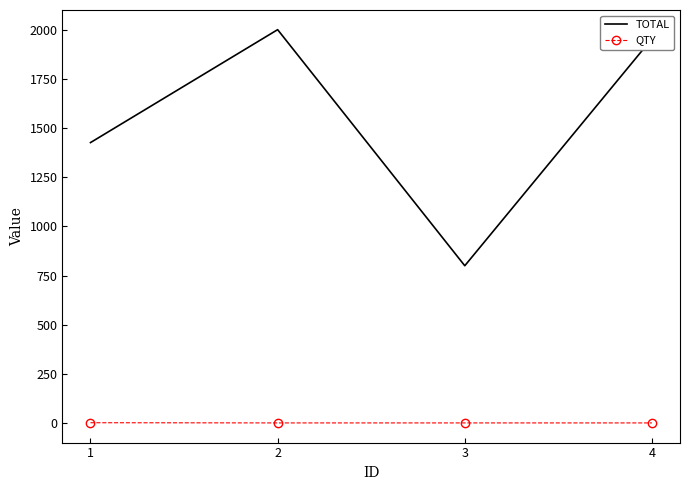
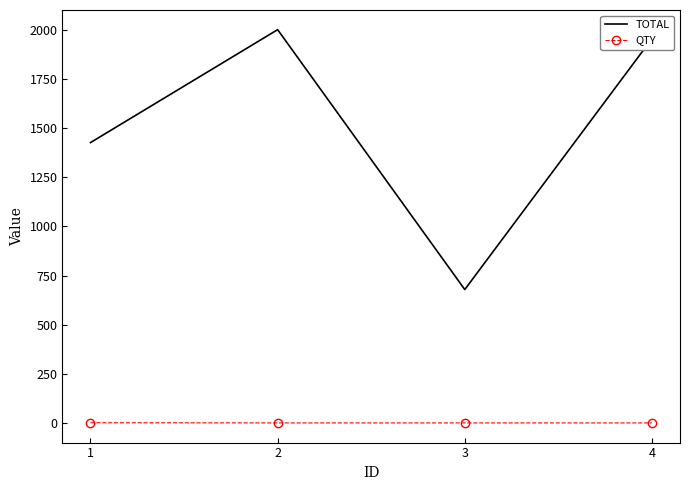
TOTAL, 3: 800 -> 680
